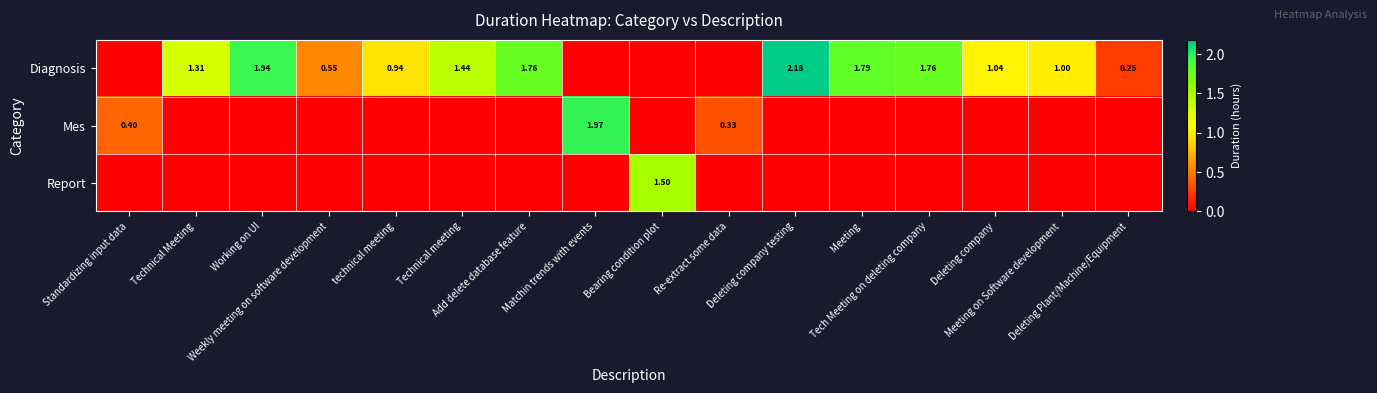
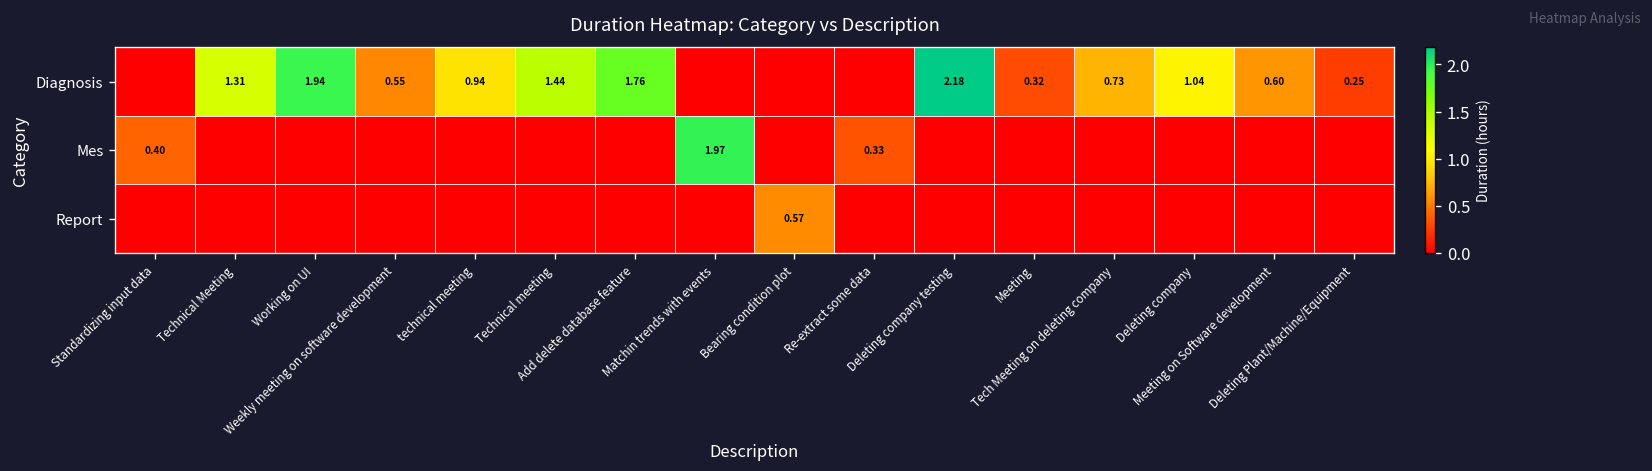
Diagnosis, Meeting: 1.79 -> 0.32
Diagnosis, Tech Meeting on deleting company: 1.76 -> 0.73
Diagnosis, Meeting on Software development: 1.00 -> 0.60
Report, Bearing condition plot: 1.50 -> 0.57
